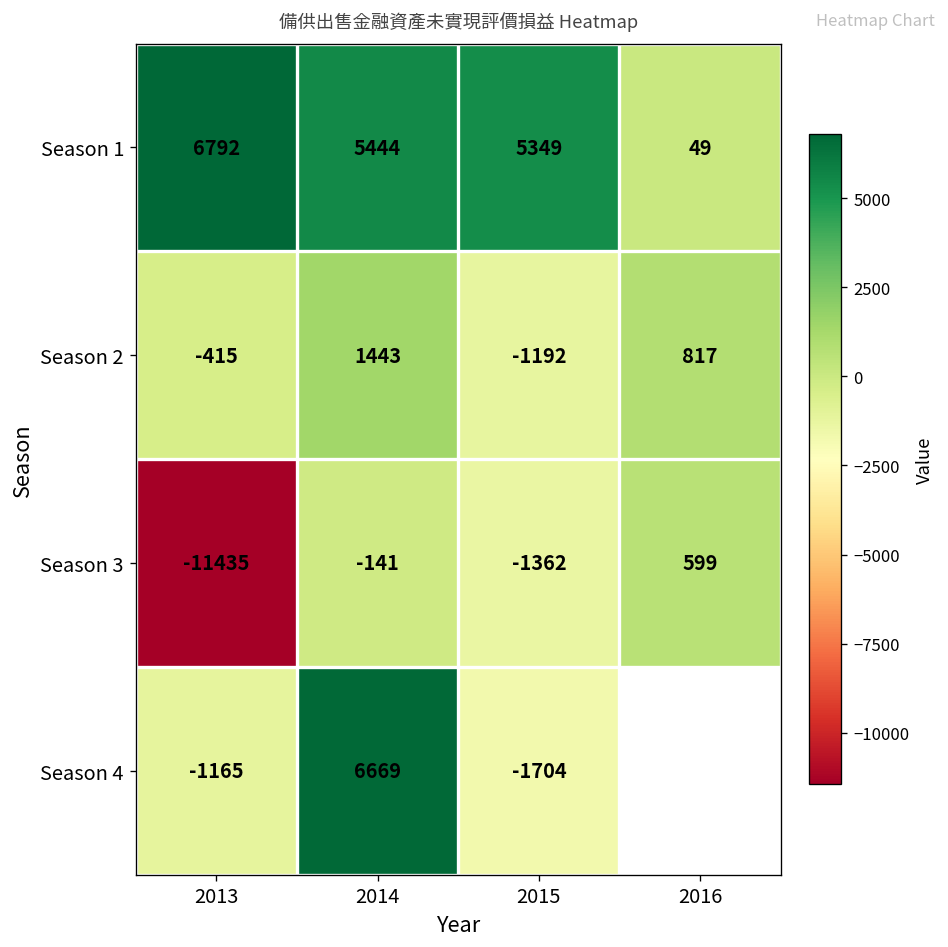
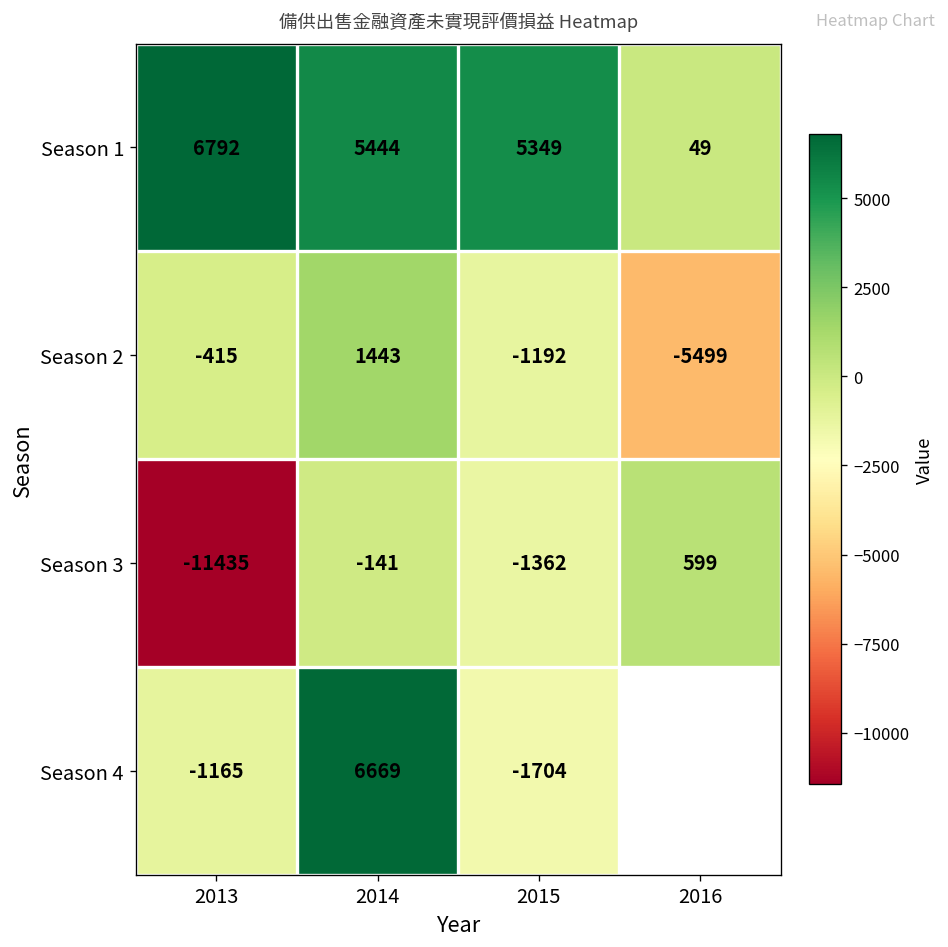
Season 2, 2016: 817 -> -5499
